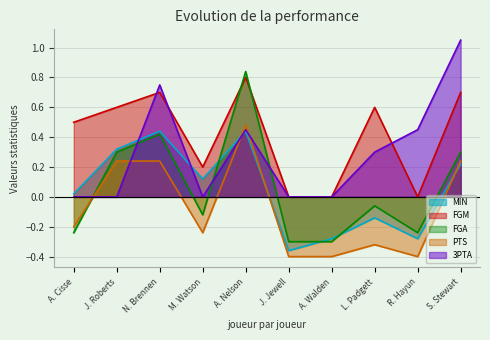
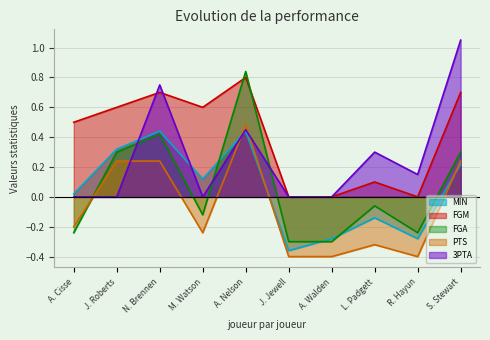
FGM, M. Watson: 0.20 -> 0.60
FGM, L. Padgett: 0.60 -> 0.10
3PTA, R. Hayun: 0.45 -> 0.15
